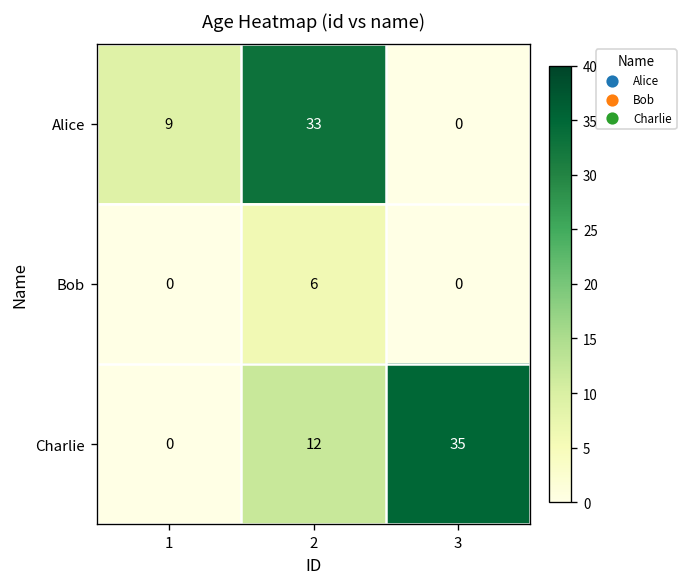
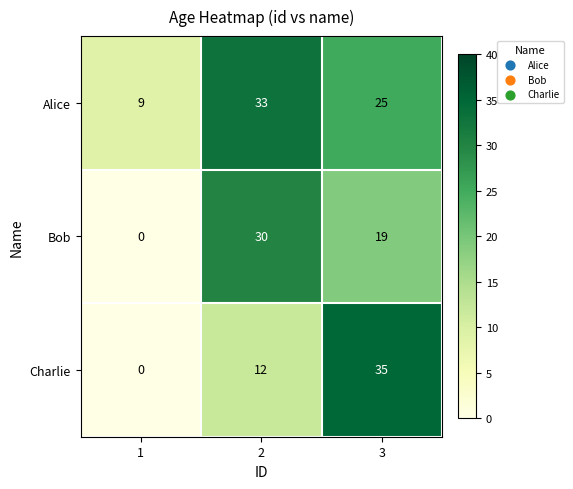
Alice, 3: 0 -> 25
Bob, 2: 6 -> 30
Bob, 3: 0 -> 19
